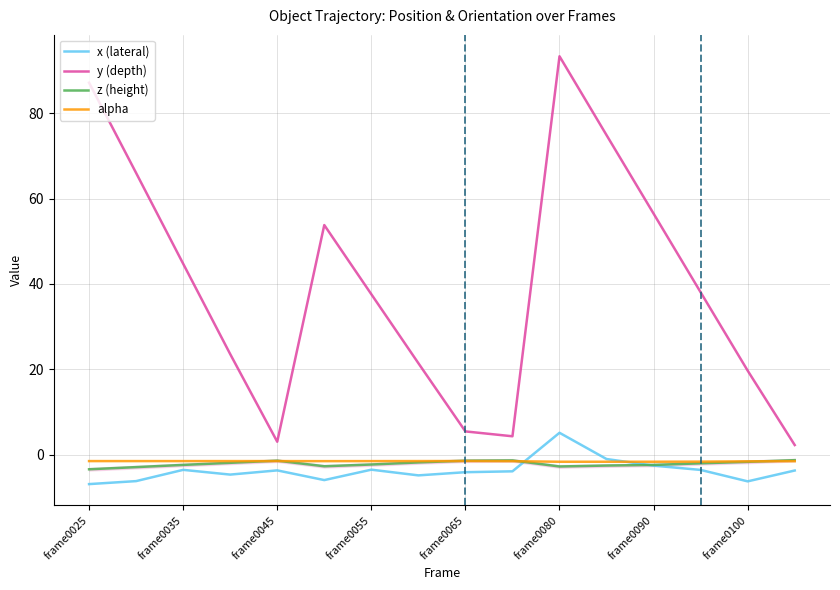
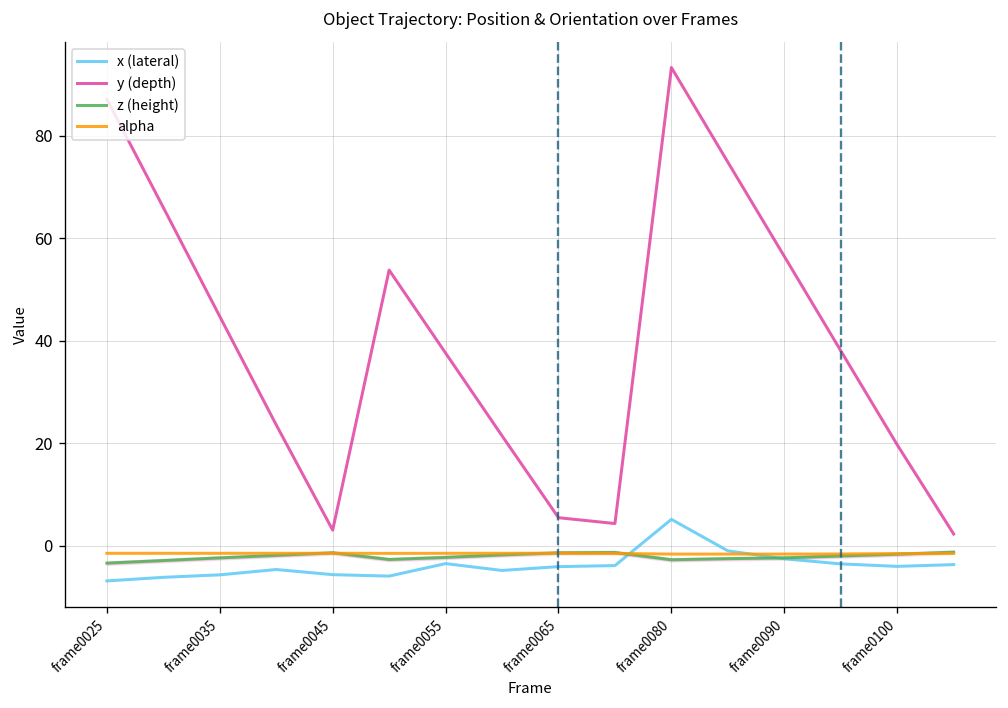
x (lateral), frame0035: -4 -> -6
x (lateral), frame0045: -4 -> -6
x (lateral), frame0100: -6 -> -4
